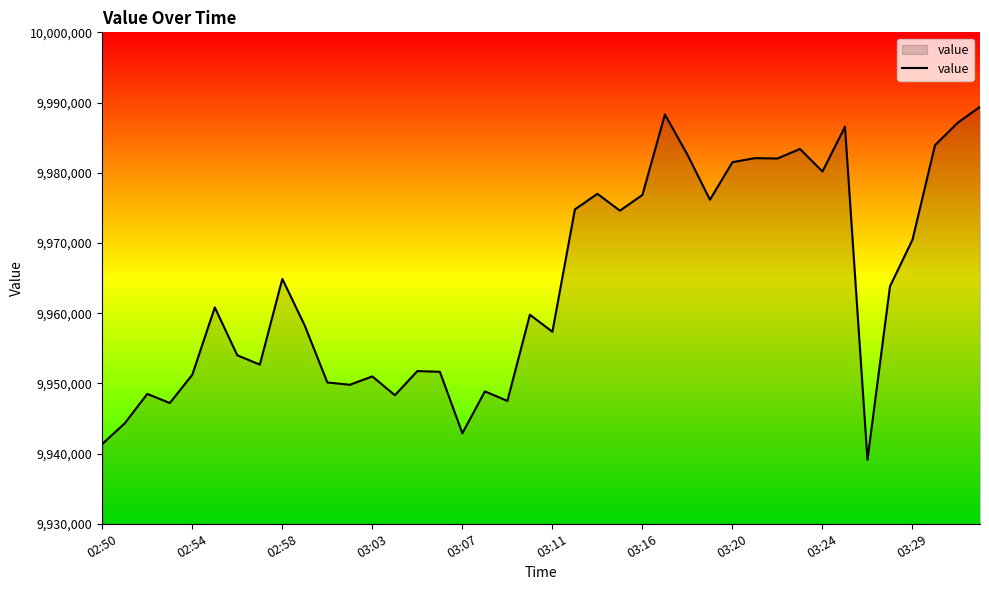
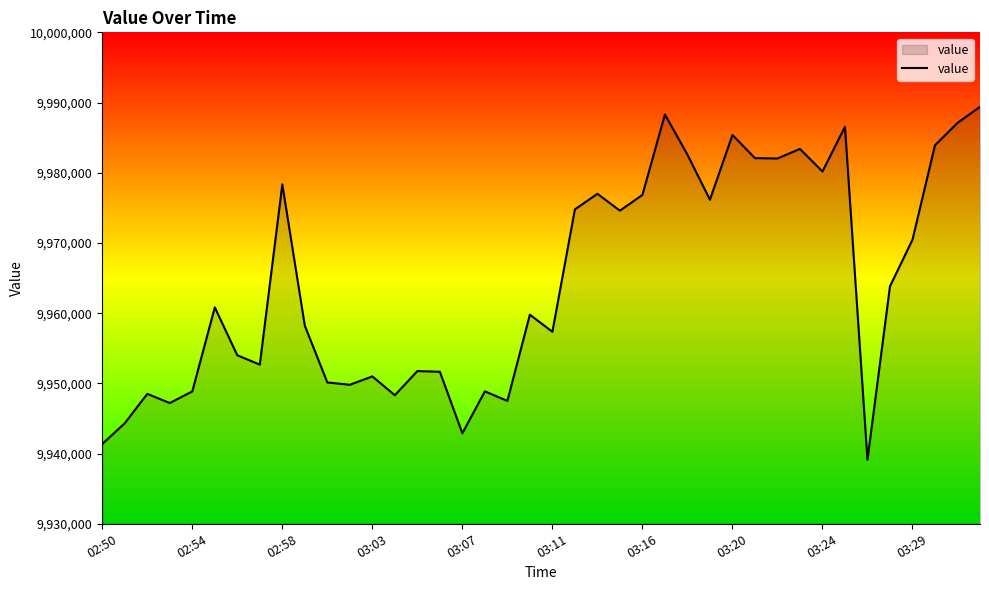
02:54: 9,951,000 -> 9,949,000
02:58: 9,965,000 -> 9,978,000
03:20: 9,982,000 -> 9,985,000
